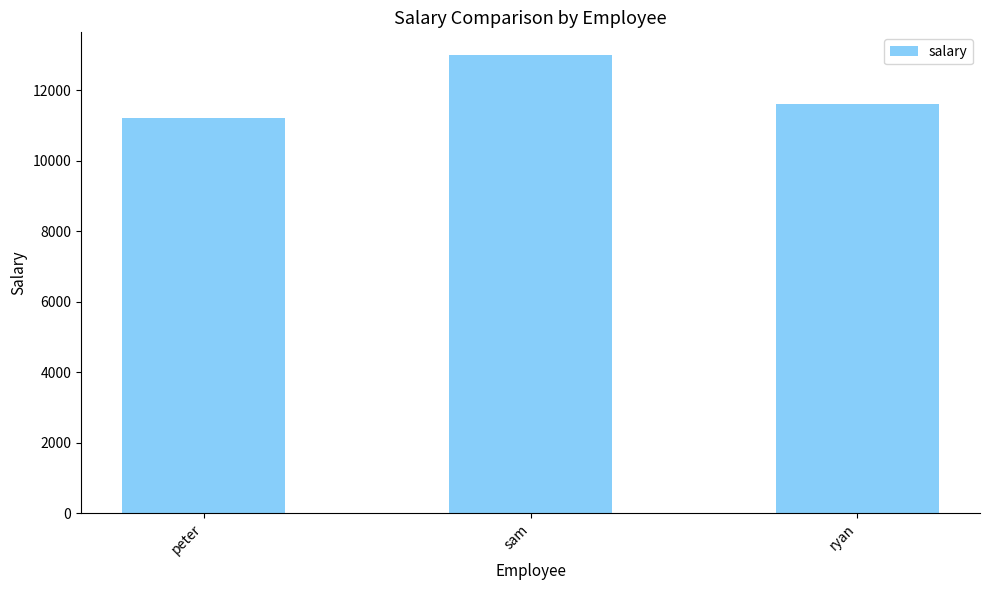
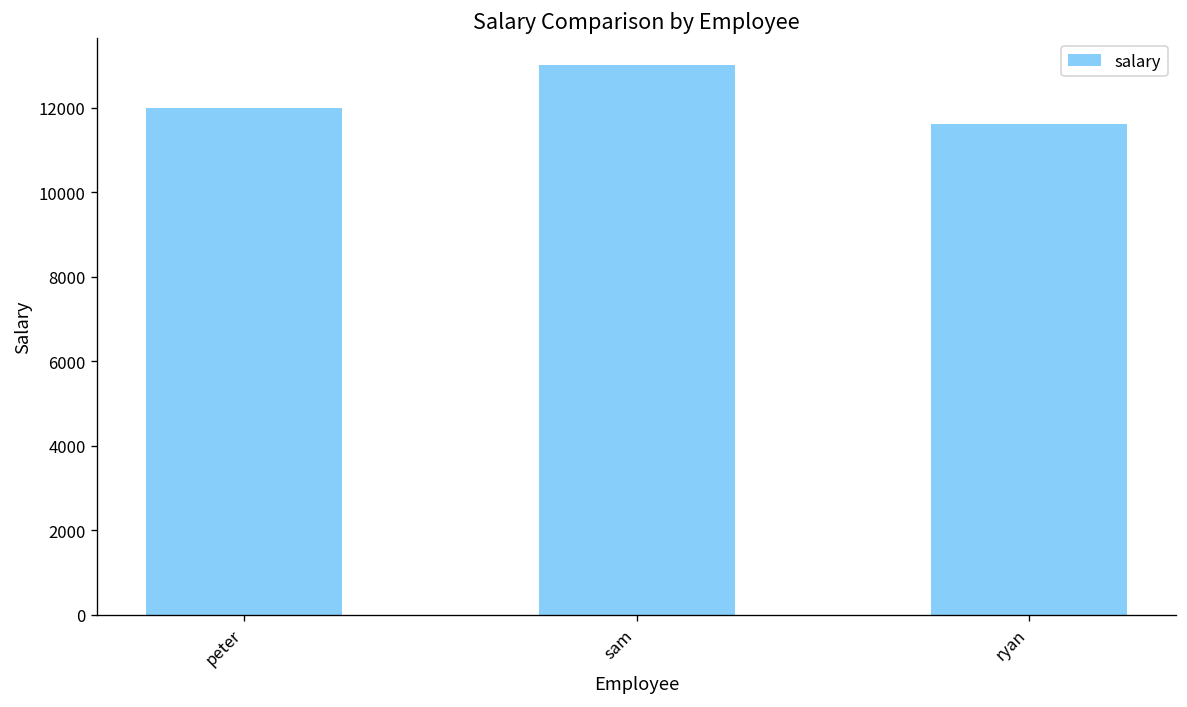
peter: 11200 -> 12000
